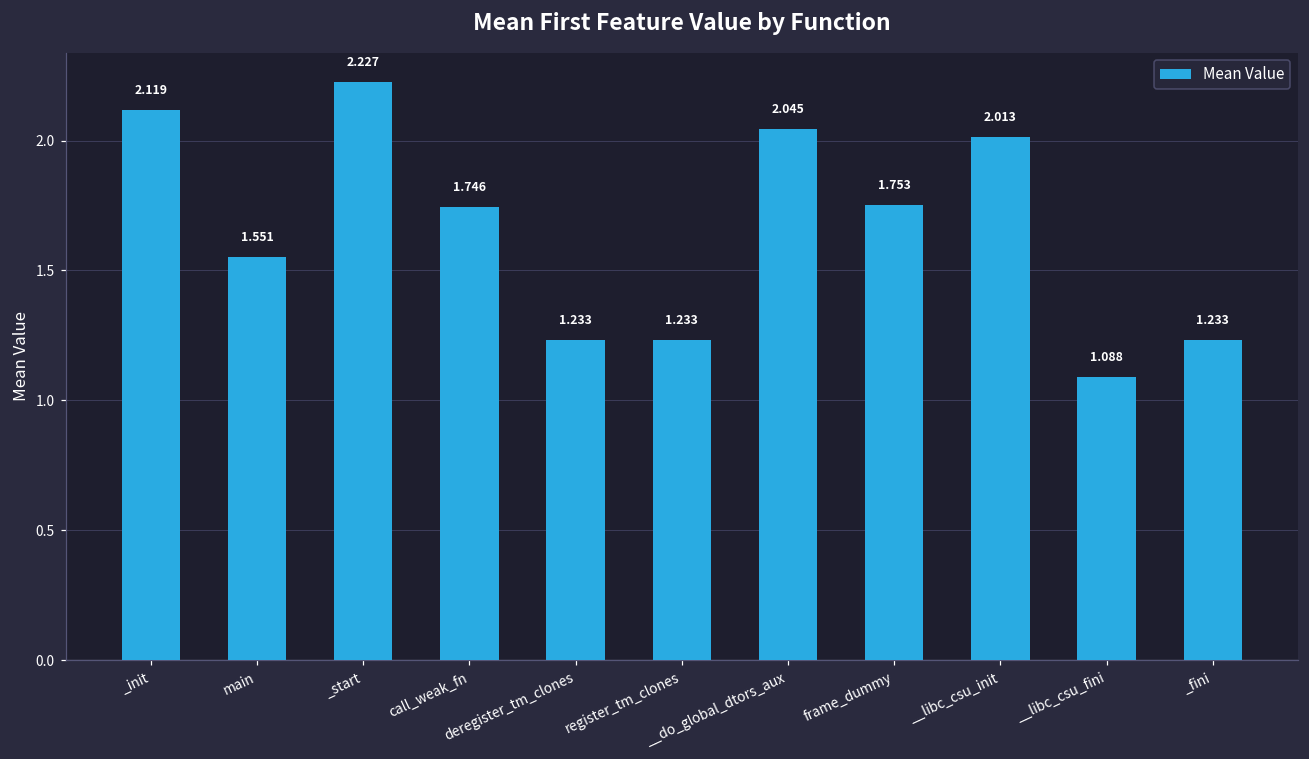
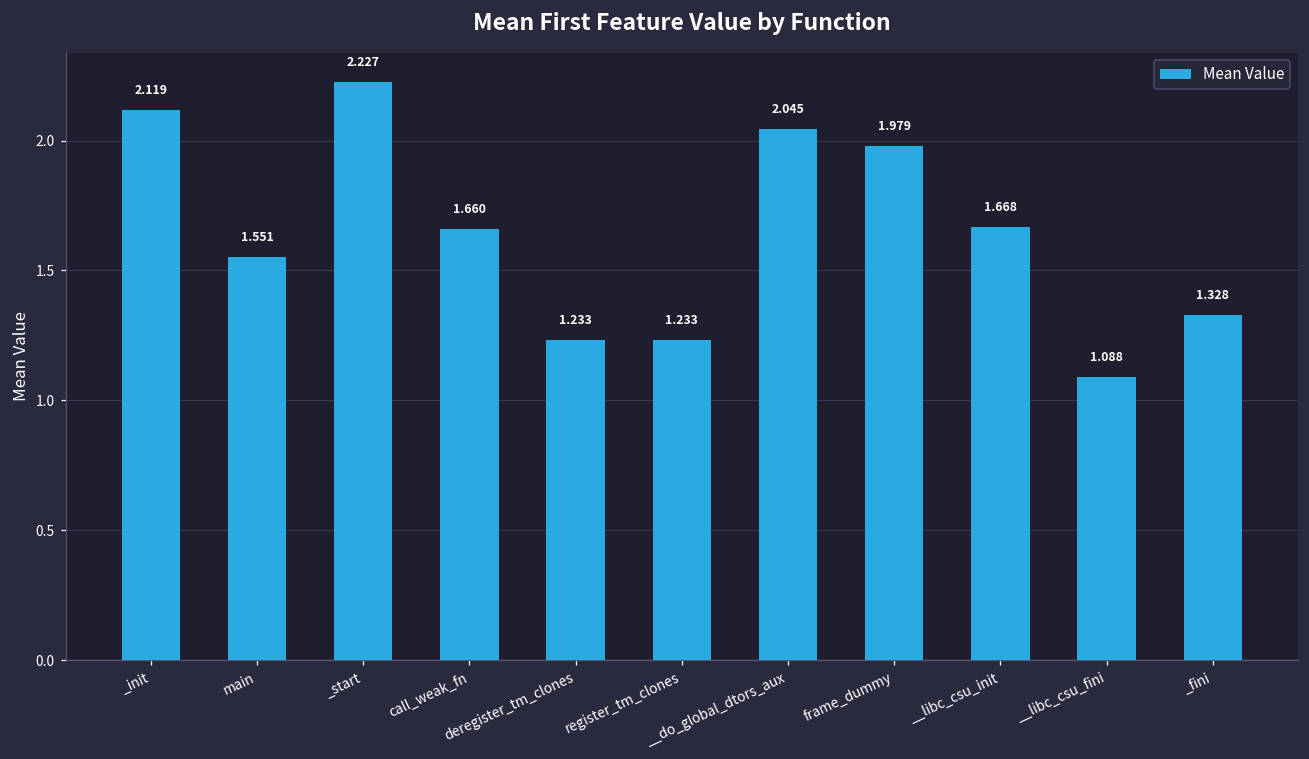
call_weak_fn: 1.746 -> 1.660
frame_dummy: 1.753 -> 1.979
__libc_csu_init: 2.013 -> 1.668
_fini: 1.233 -> 1.328
